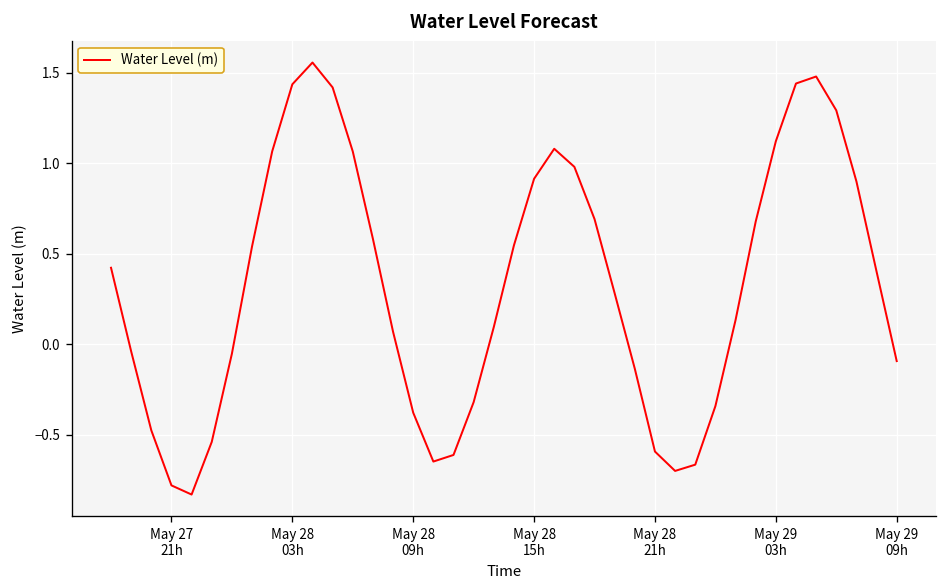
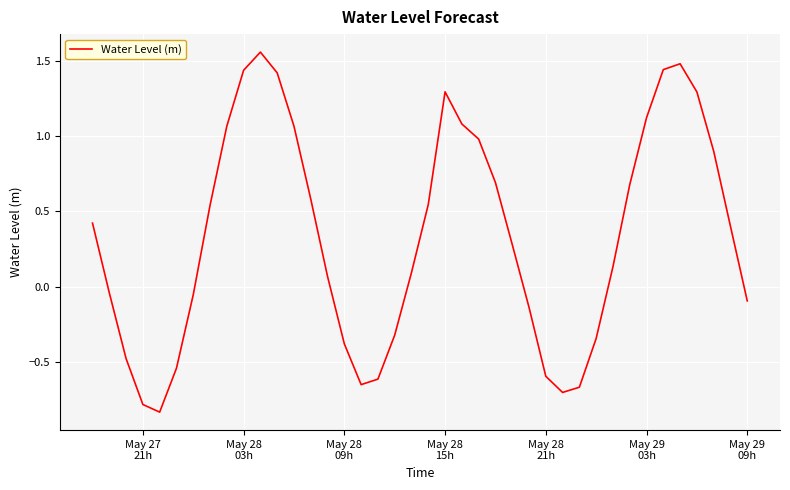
May 28 15h: 0.91 -> 1.29
